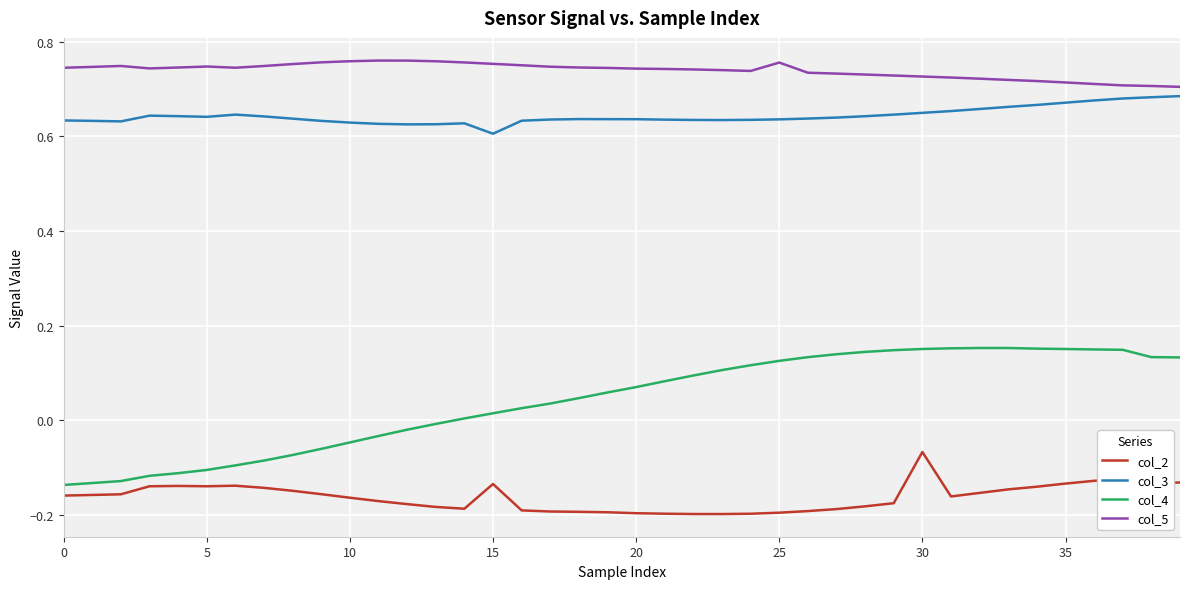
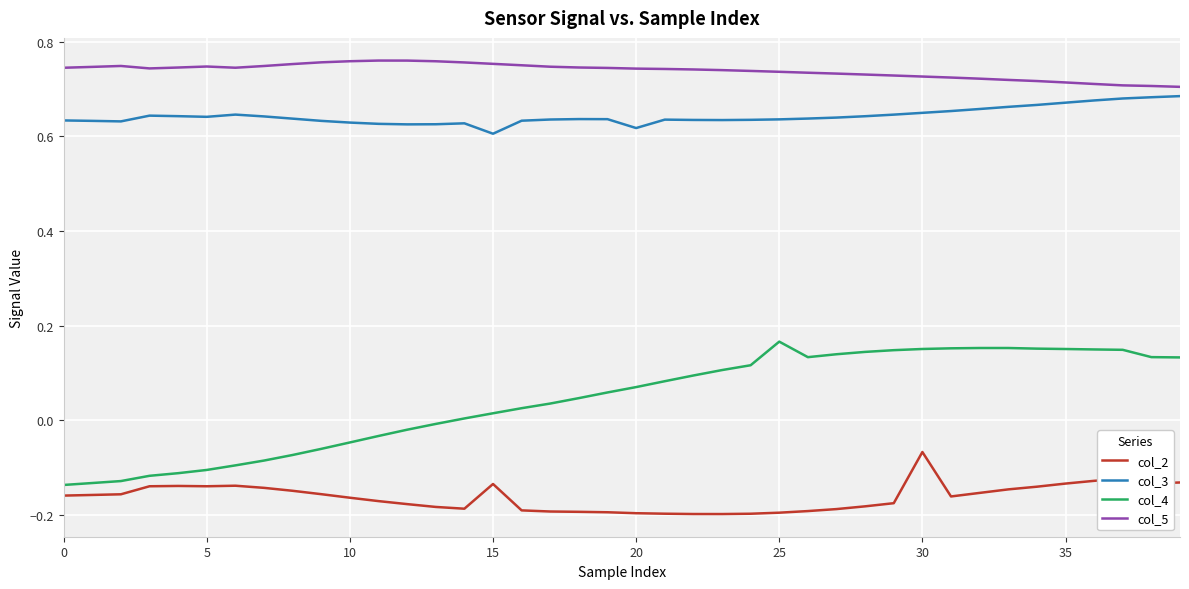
col_3, 20: 0.64 -> 0.62
col_4, 25: 0.13 -> 0.17
col_5, 25: 0.76 -> 0.74
